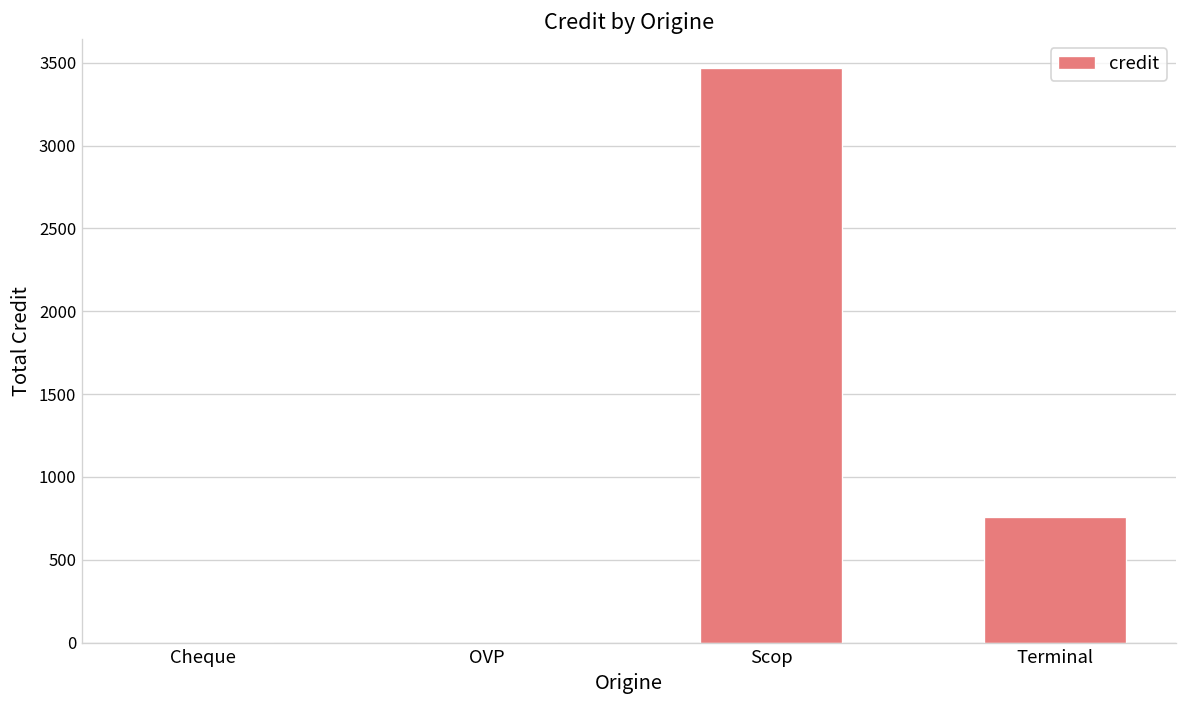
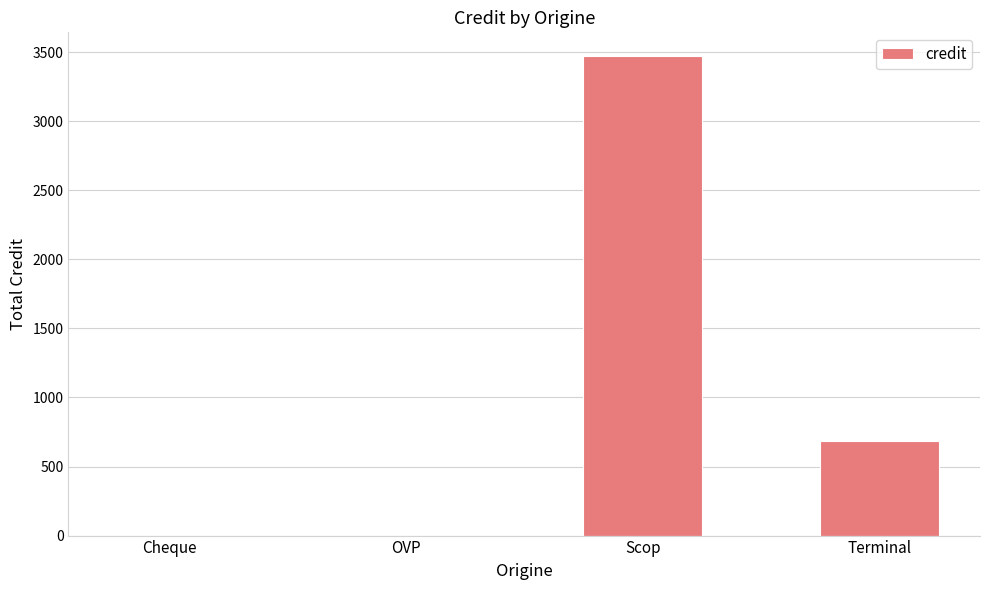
Terminal: 760 -> 690
